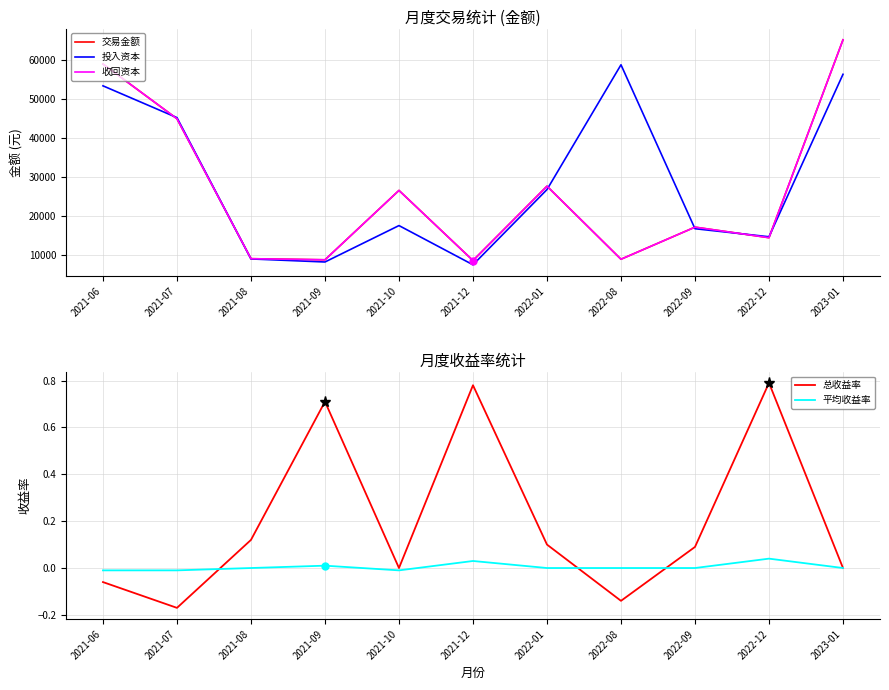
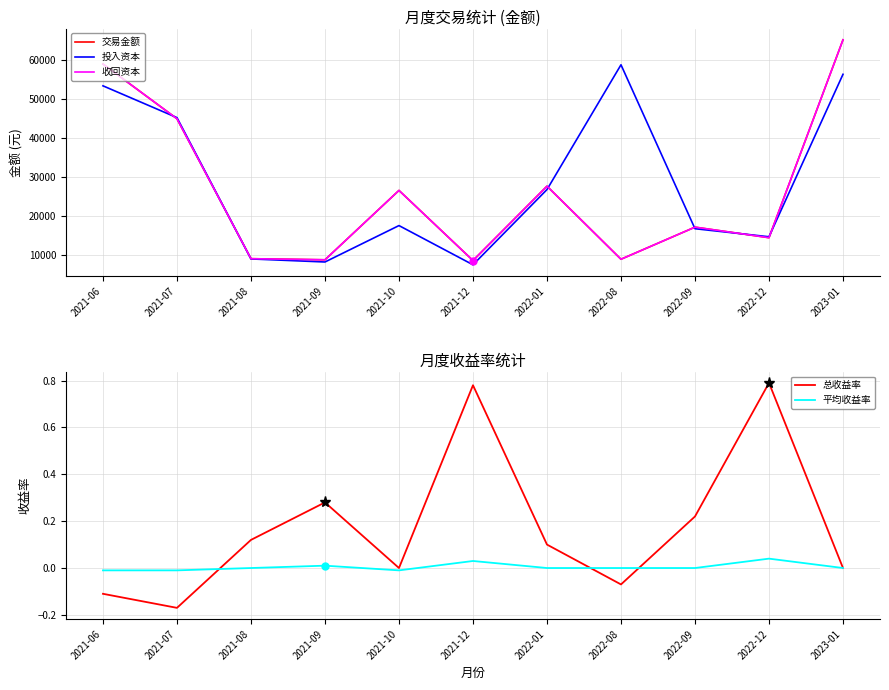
月度收益率统计, 总收益率, 2021-06: -0.06 -> -0.11
月度收益率统计, 总收益率, 2021-09: 0.71 -> 0.28
月度收益率统计, 总收益率, 2022-08: -0.14 -> -0.07
月度收益率统计, 总收益率, 2022-09: 0.09 -> 0.22
